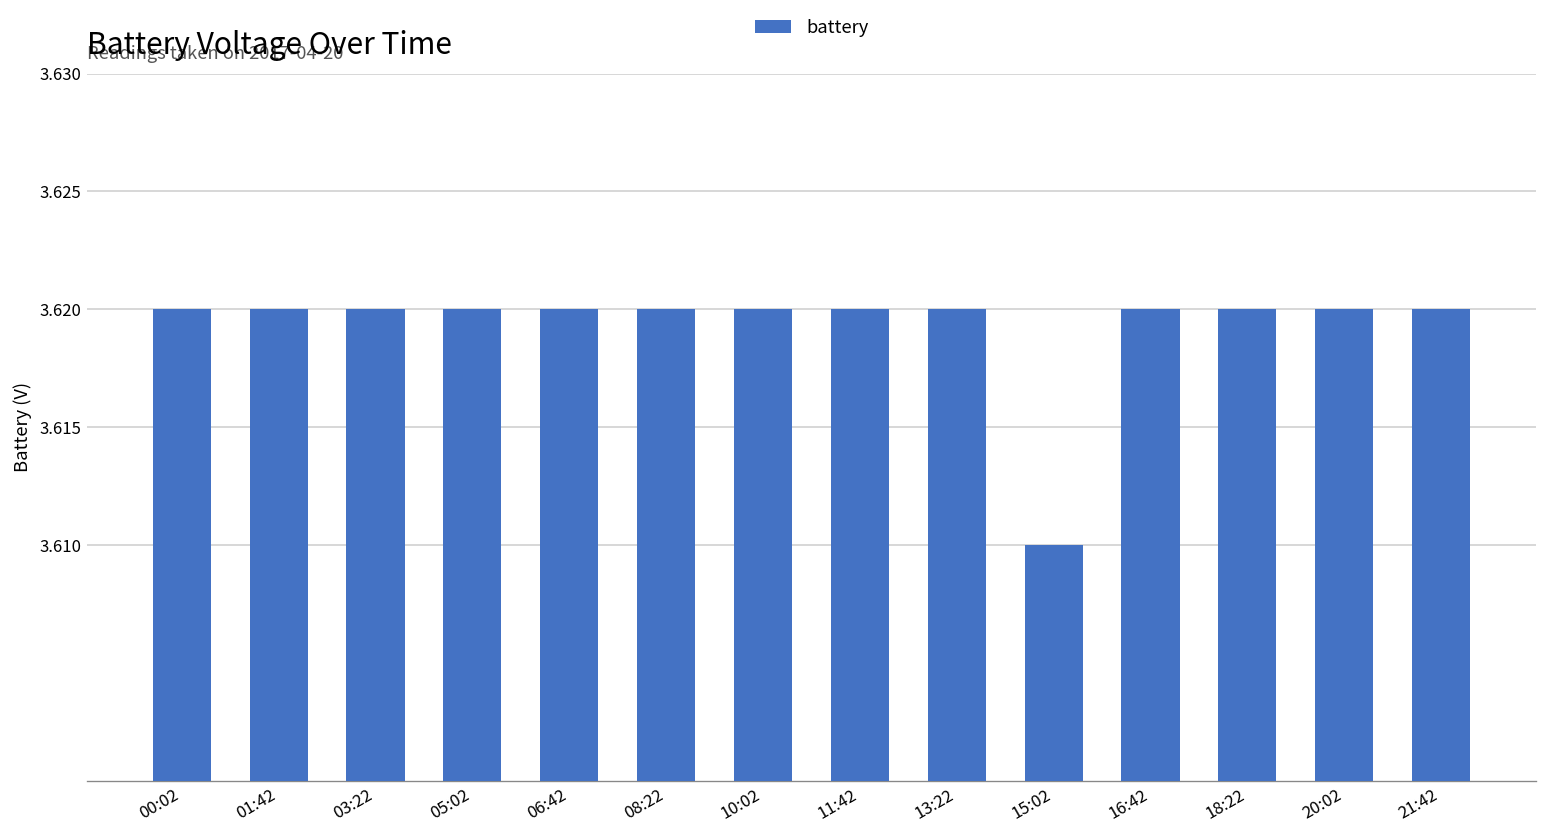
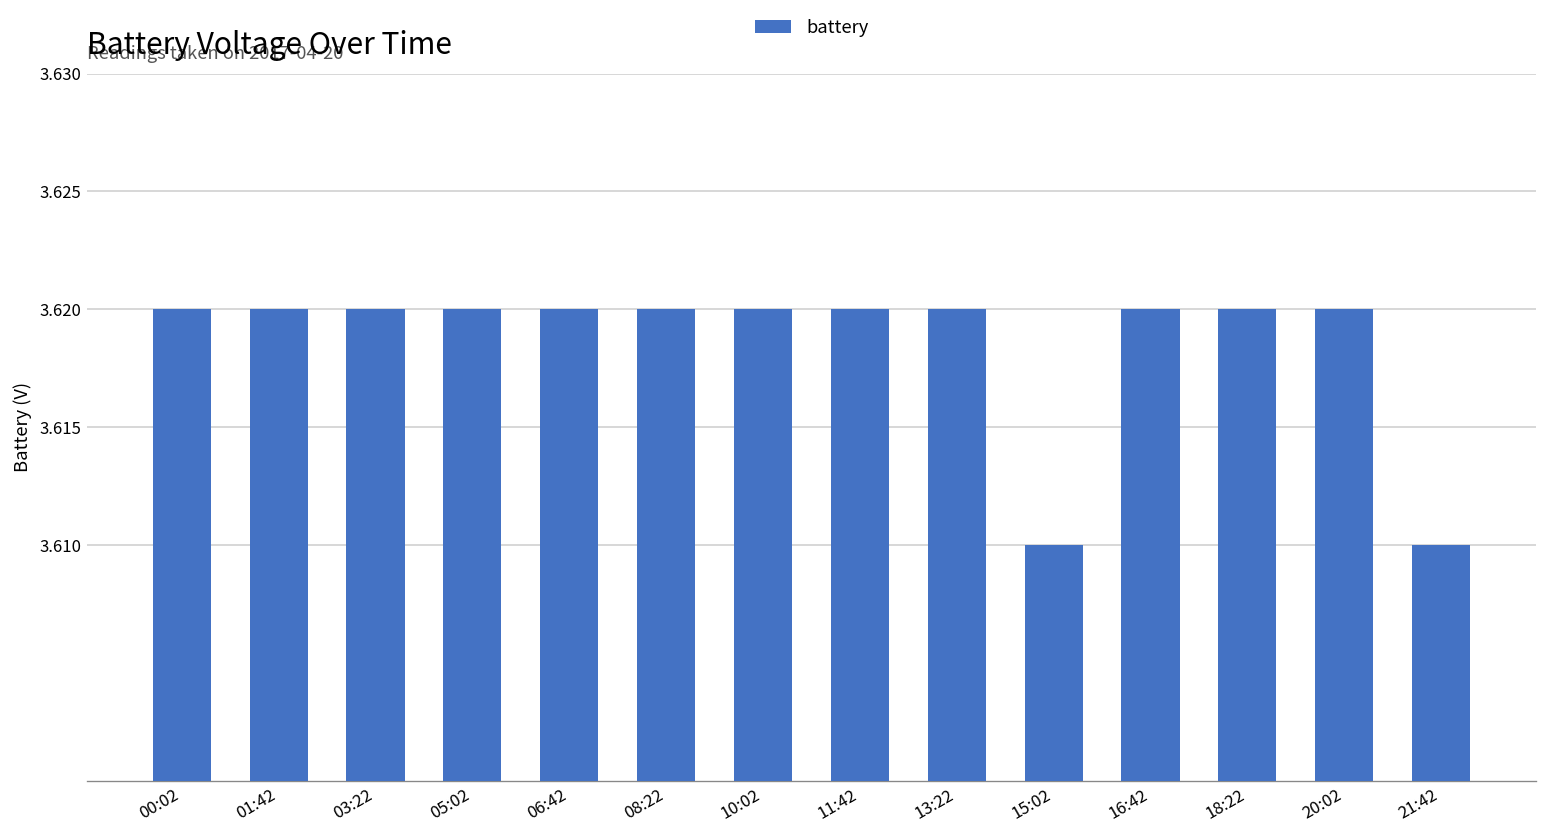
21:42: 3.62 -> 3.61
